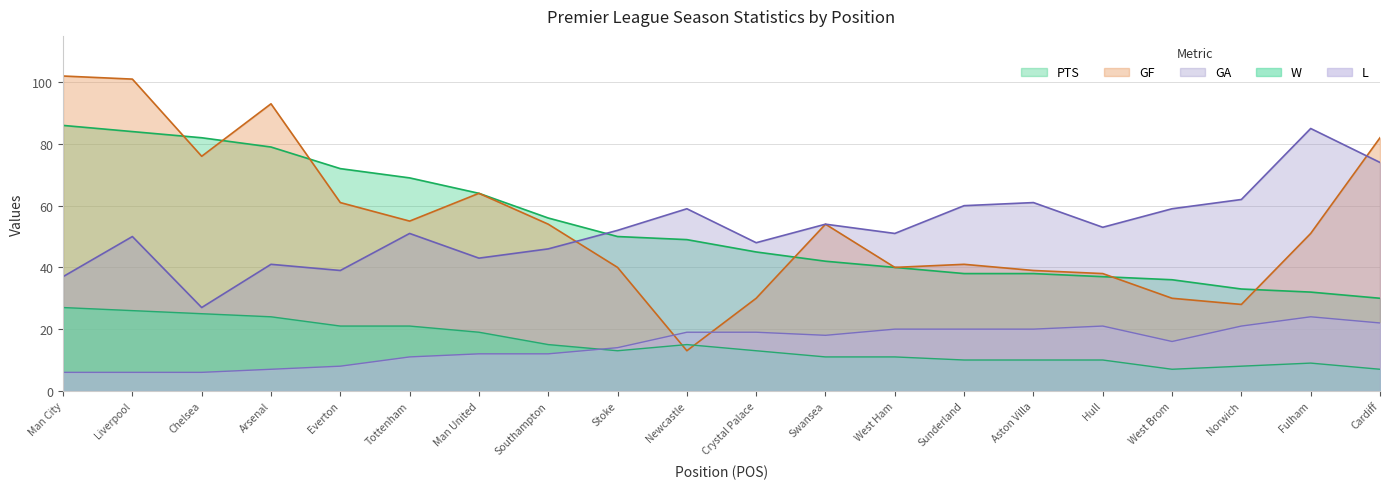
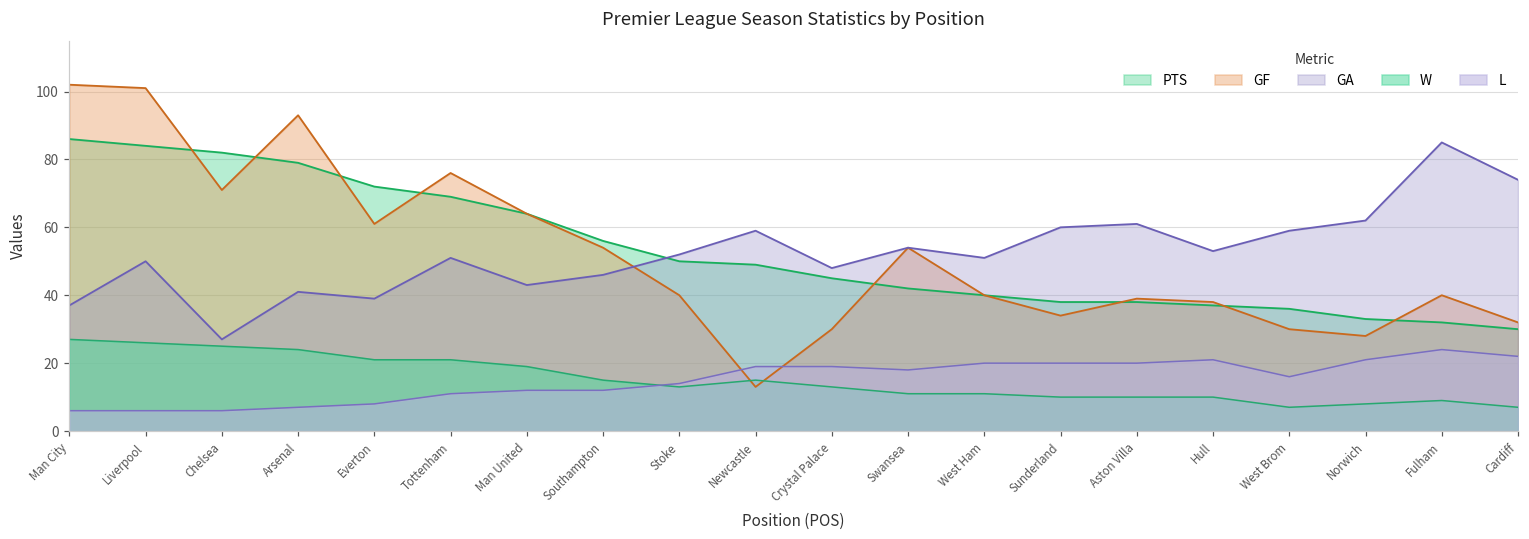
GF, Chelsea: 76 -> 71
GF, Tottenham: 55 -> 76
GF, Sunderland: 41 -> 34
GF, Fulham: 51 -> 40
GF, Cardiff: 82 -> 32
